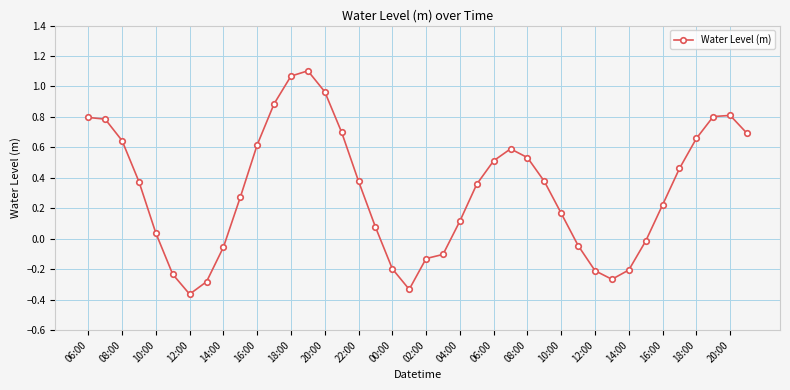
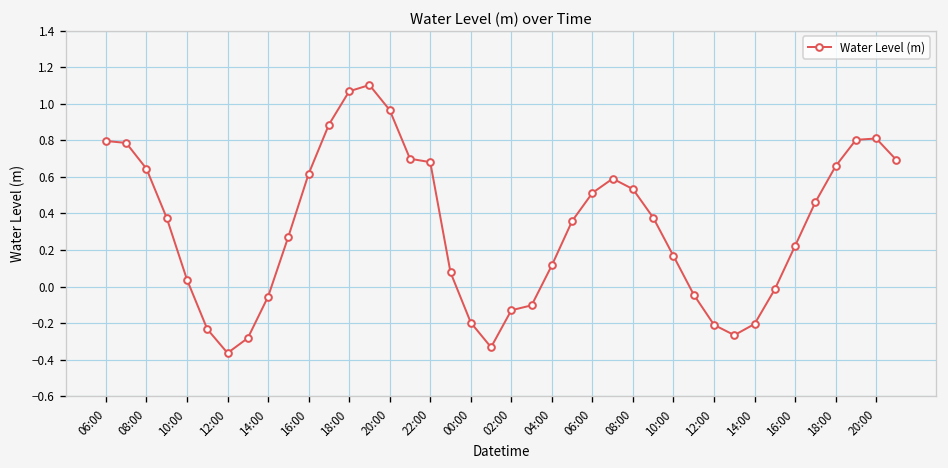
22:00: 0.38 -> 0.68
